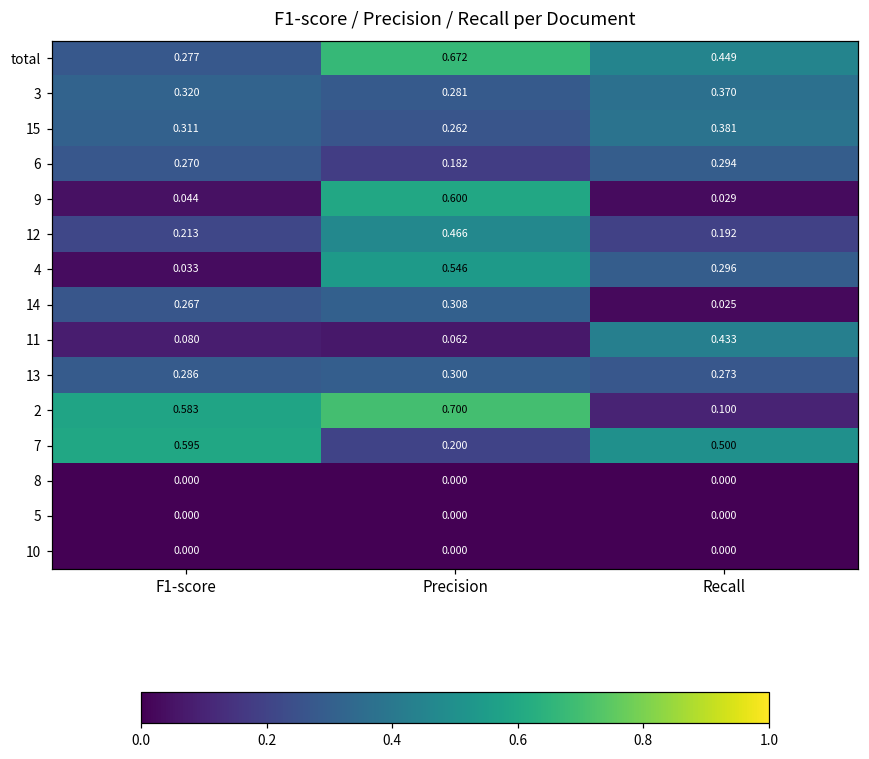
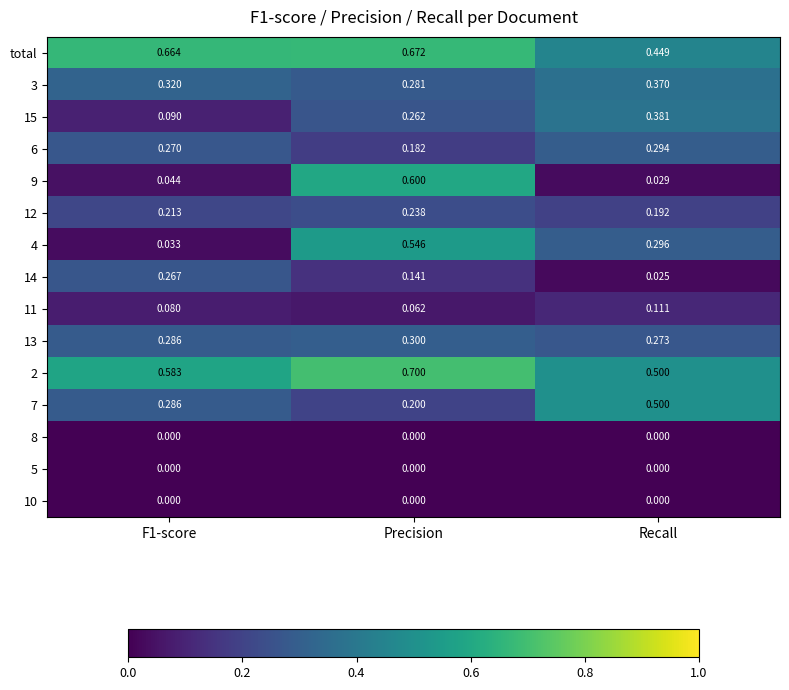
total, F1-score: 0.277 -> 0.664
15, F1-score: 0.311 -> 0.090
12, Precision: 0.466 -> 0.238
14, Precision: 0.308 -> 0.141
11, Recall: 0.433 -> 0.111
2, Recall: 0.100 -> 0.500
7, F1-score: 0.595 -> 0.286
